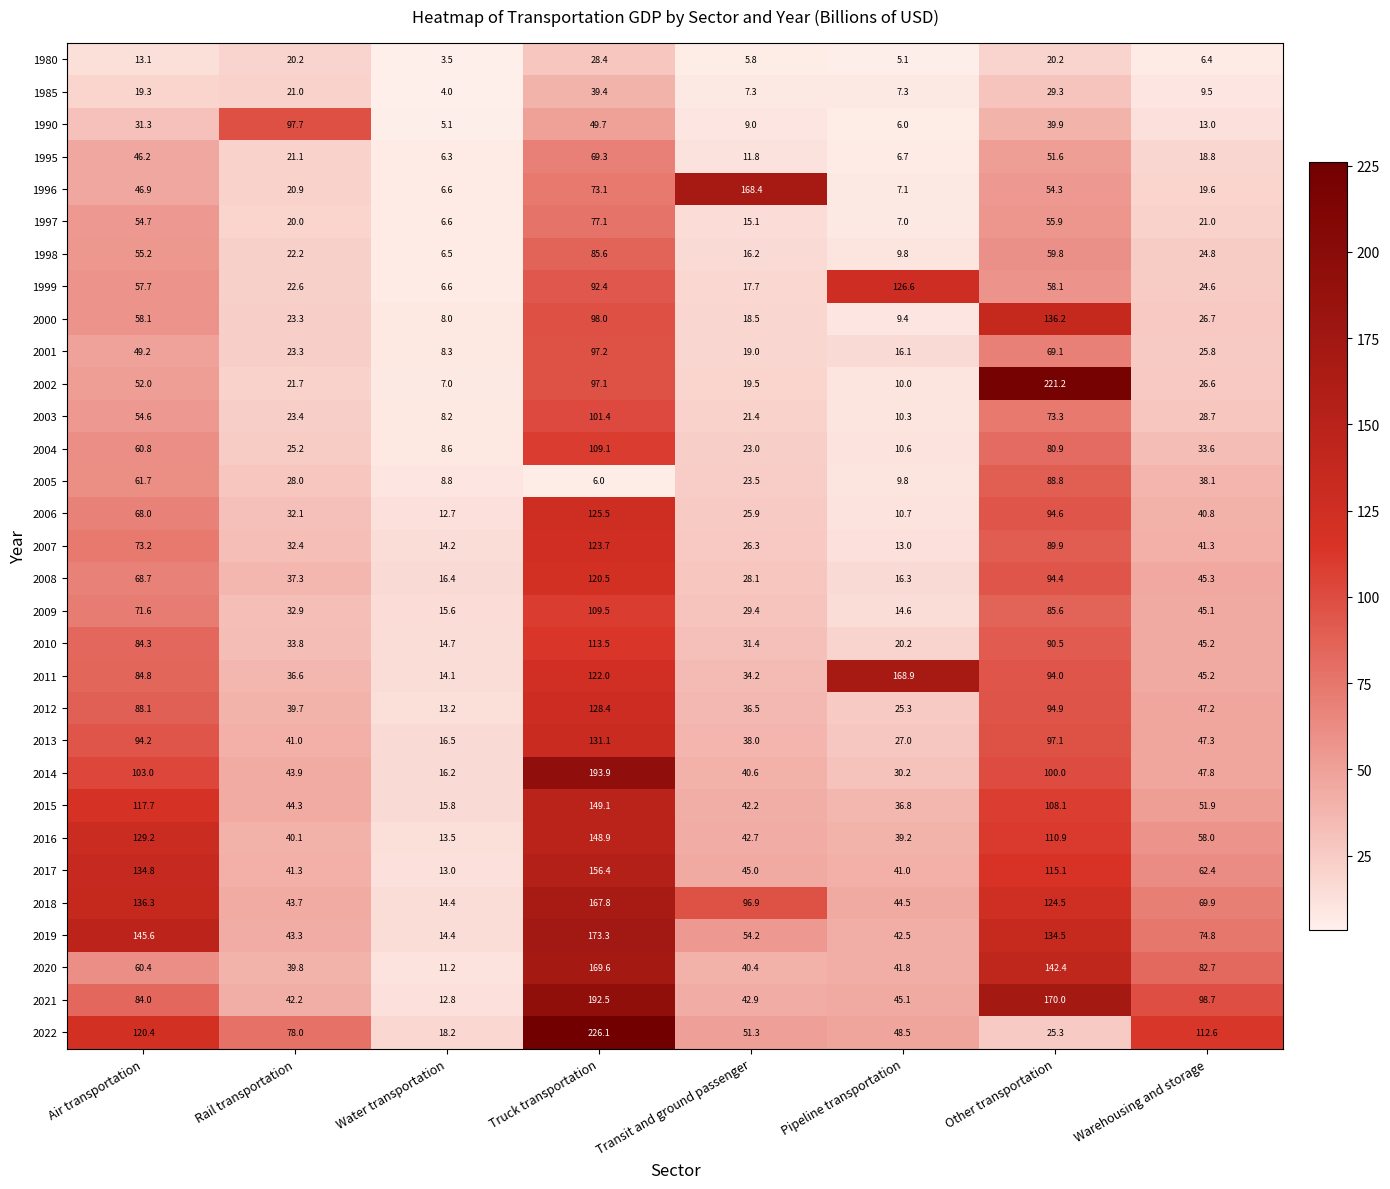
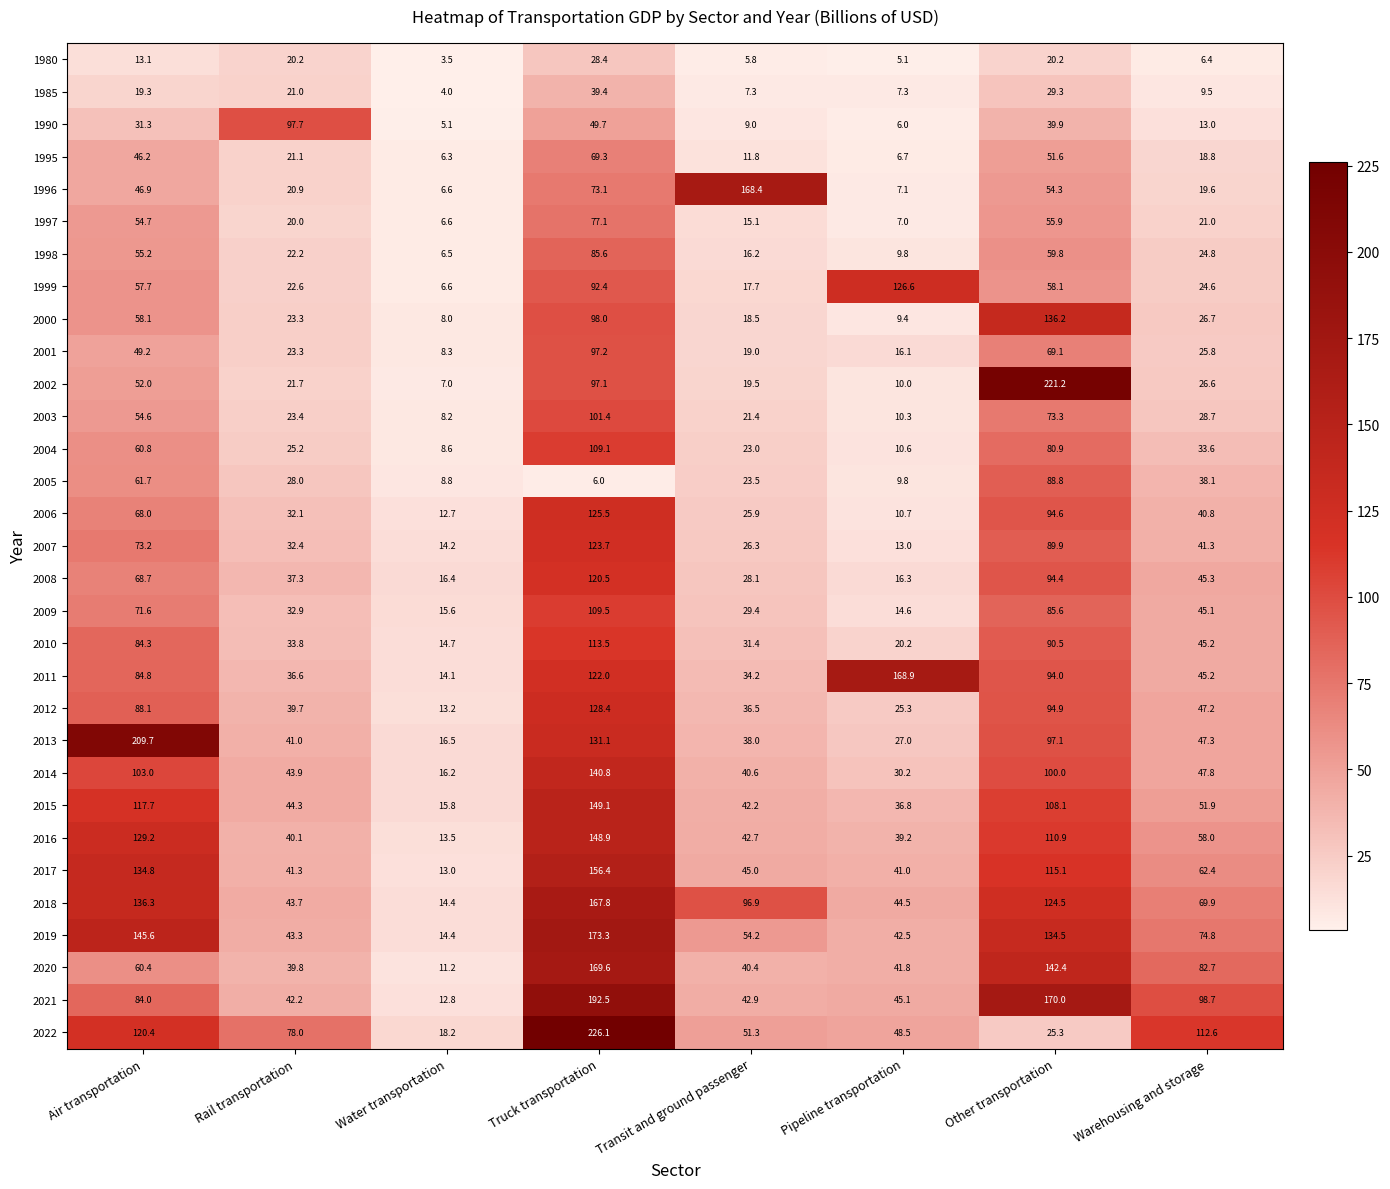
2013, Air transportation: 94.2 -> 209.7
2014, Truck transportation: 193.9 -> 140.8
